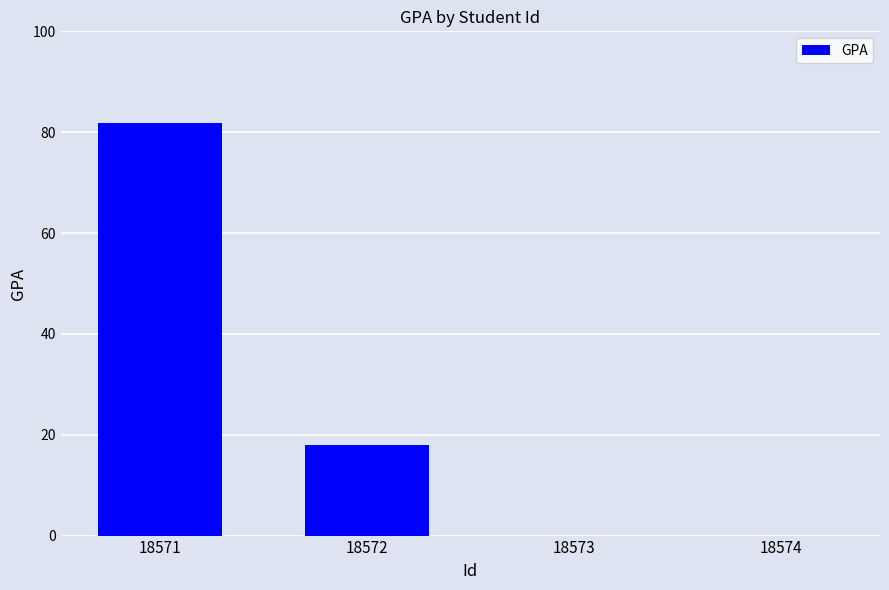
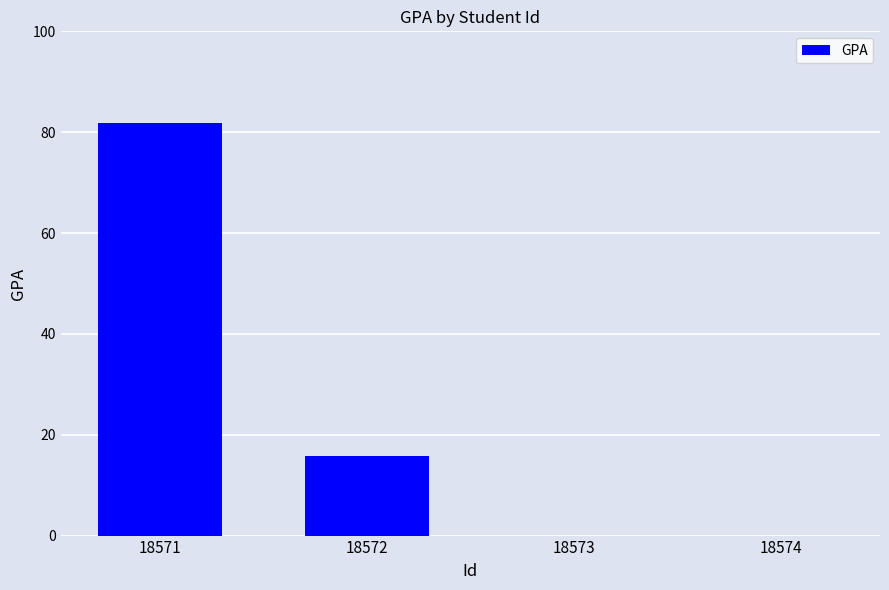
18572: 18 -> 16
